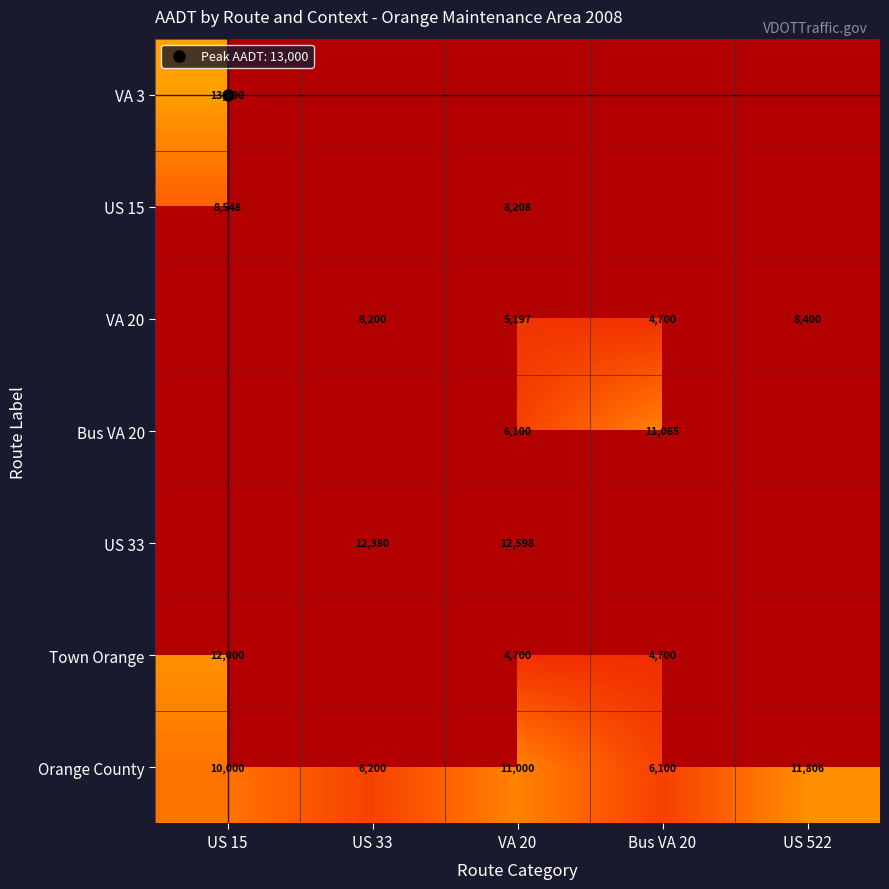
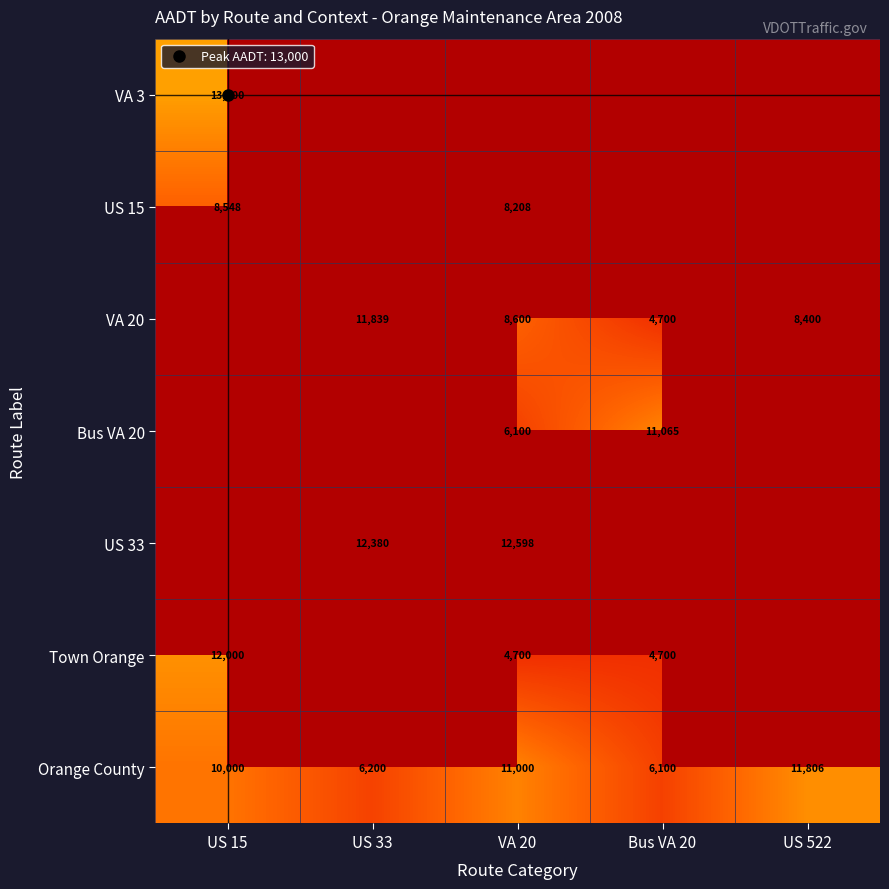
VA 20, US 33: 6,200 -> 11,839
VA 20, VA 20: 5,197 -> 8,600
